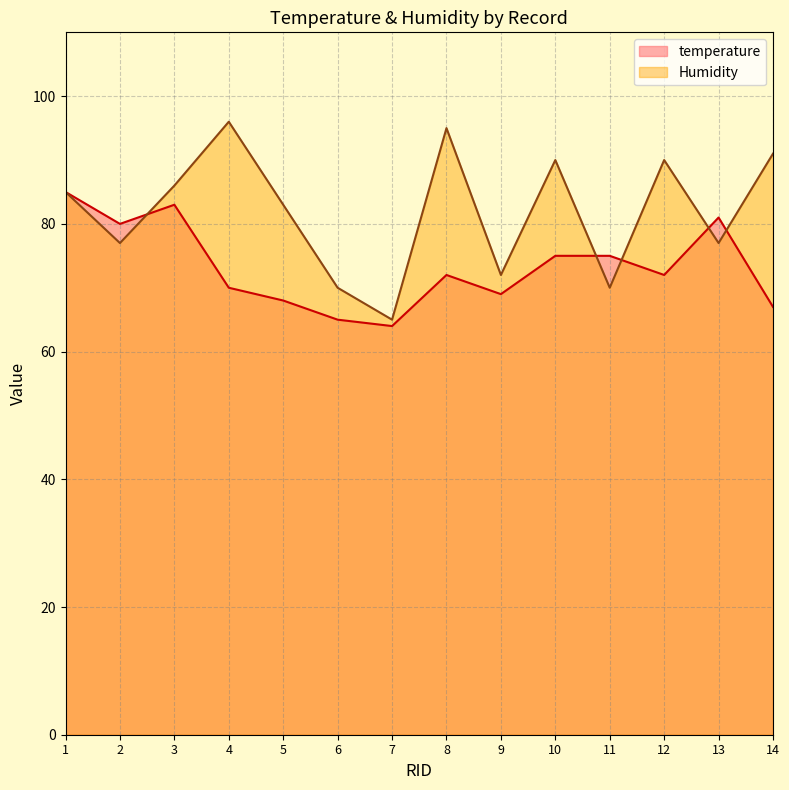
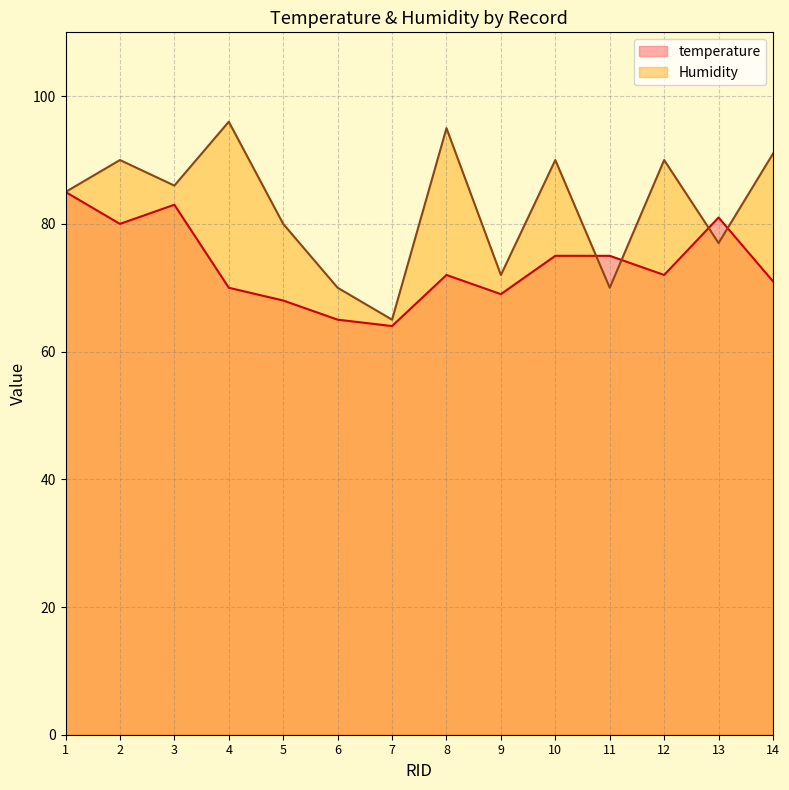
Humidity, 2: 77 -> 90
Humidity, 5: 83 -> 80
temperature, 14: 67 -> 71
